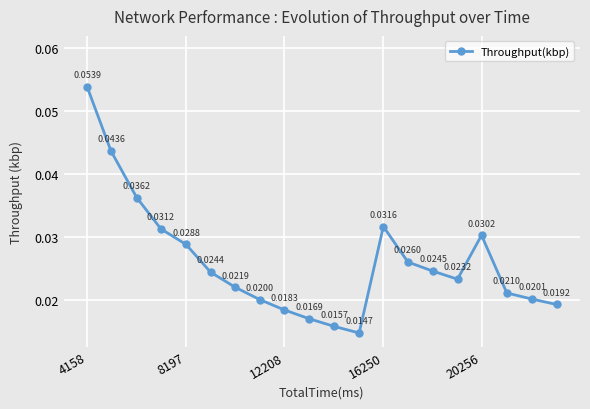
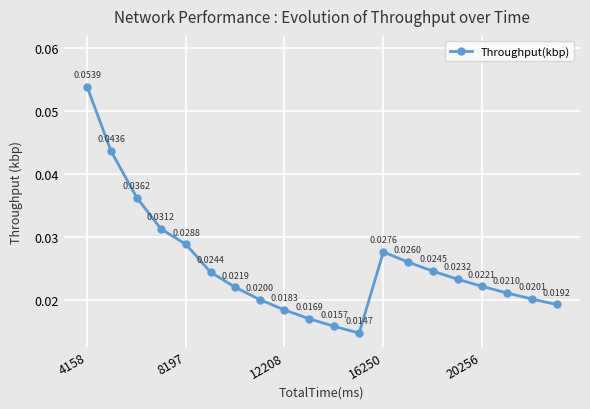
16250: 0.0316 -> 0.0276
20256: 0.0302 -> 0.0221
